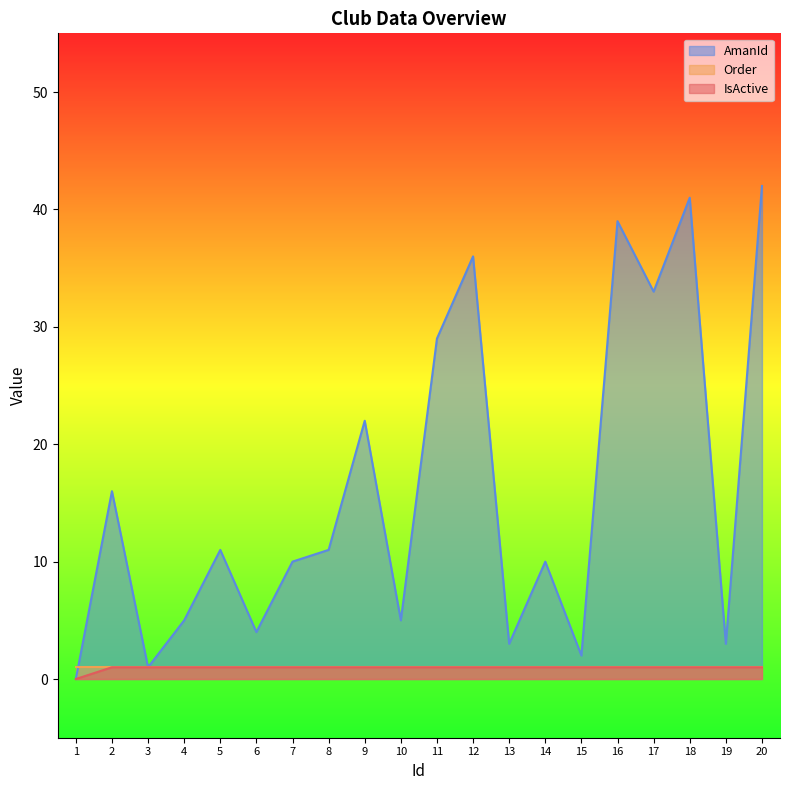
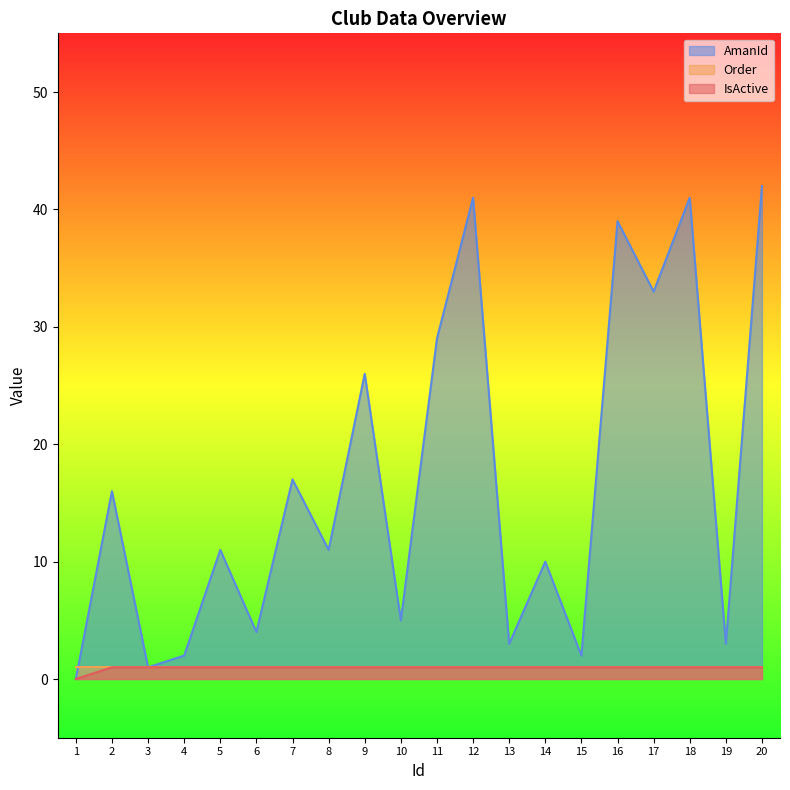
AmanId, 4: 5 -> 2
AmanId, 7: 10 -> 17
AmanId, 9: 22 -> 26
AmanId, 12: 36 -> 41
